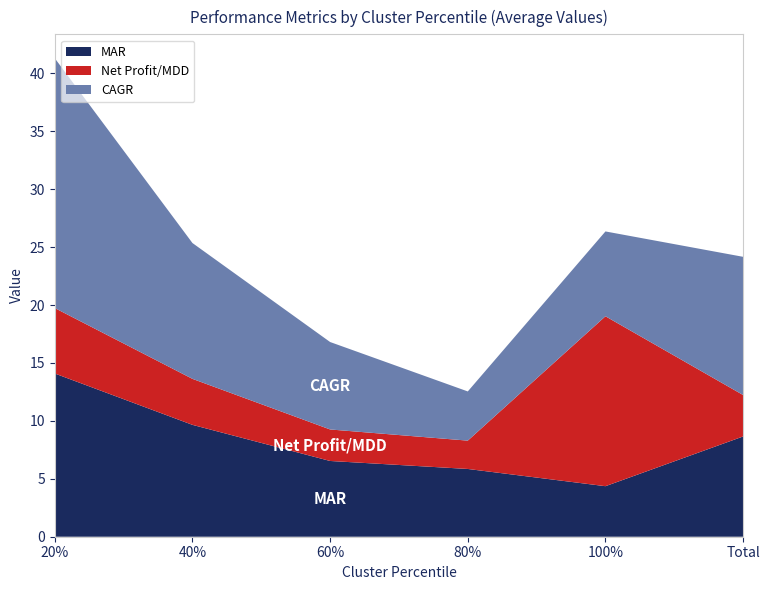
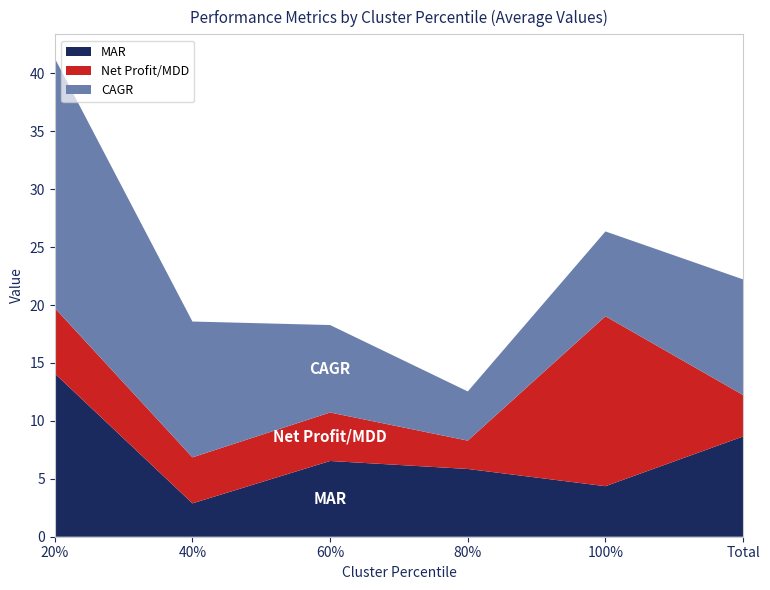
MAR, 40%: 9.7 -> 2.9
Net Profit/MDD, 60%: 2.7 -> 4.2
CAGR, Total: 11.9 -> 10.0
